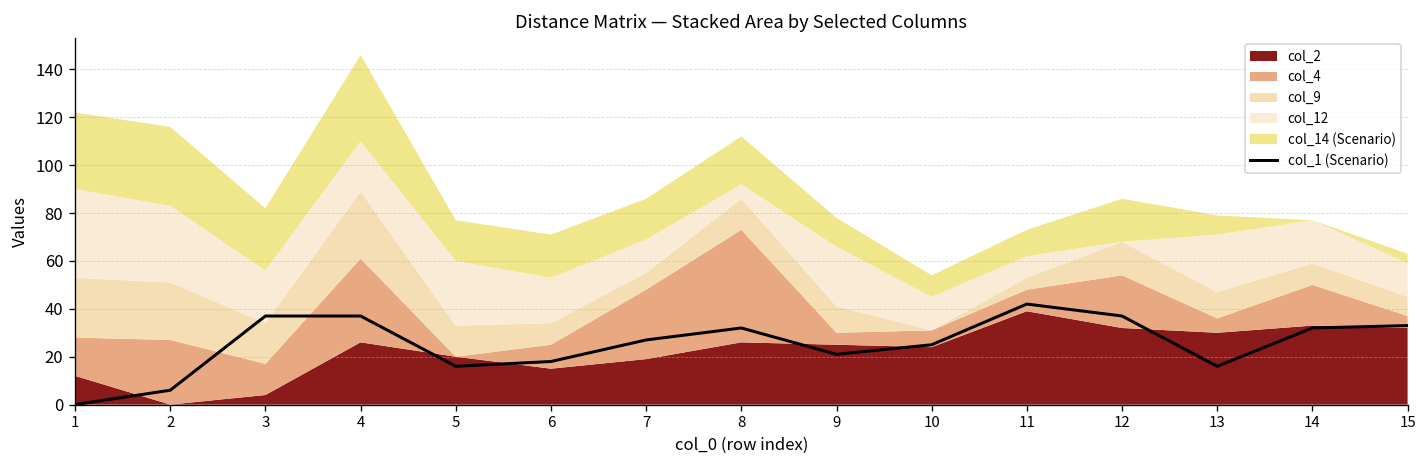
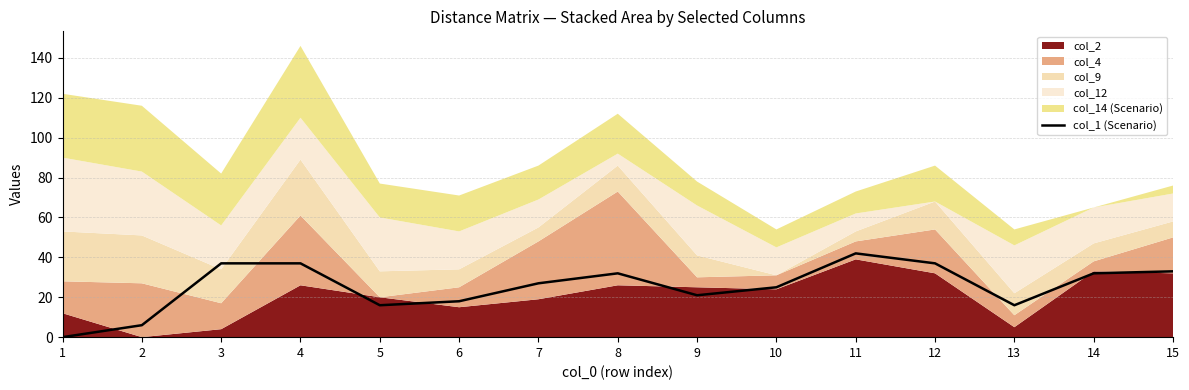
col_2, 13: 30 -> 5
col_4, 14: 17 -> 5
col_4, 15: 5 -> 18
